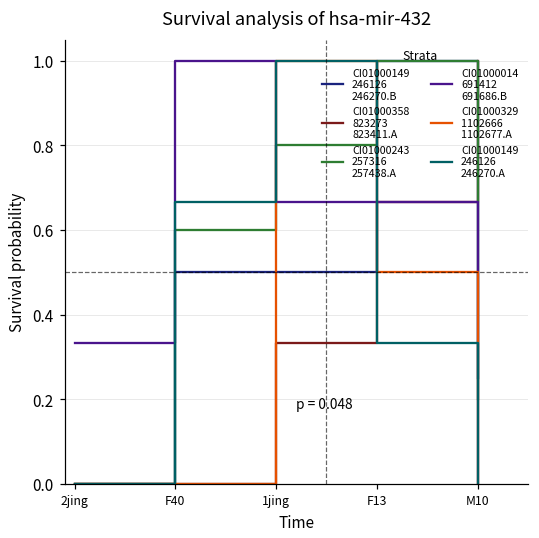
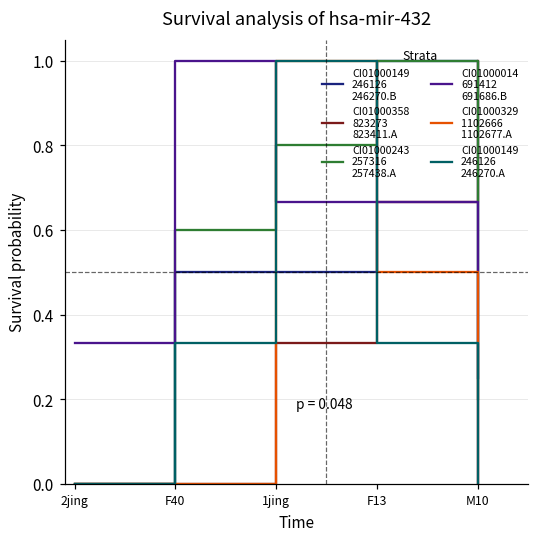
CI01000149 246126 246270.A, F40: 0.67 -> 0.33
